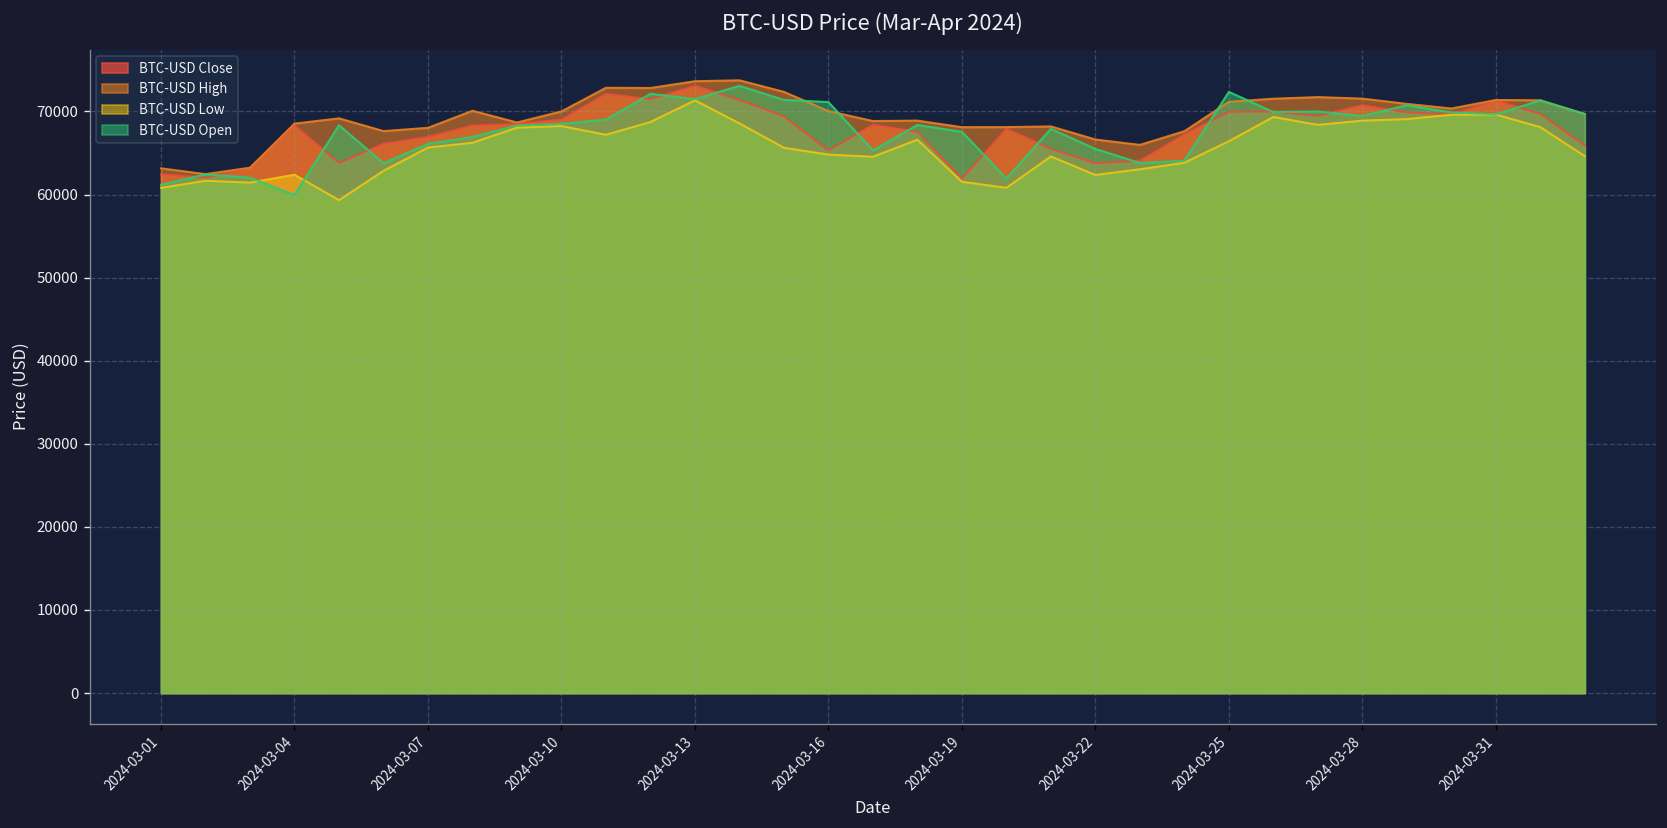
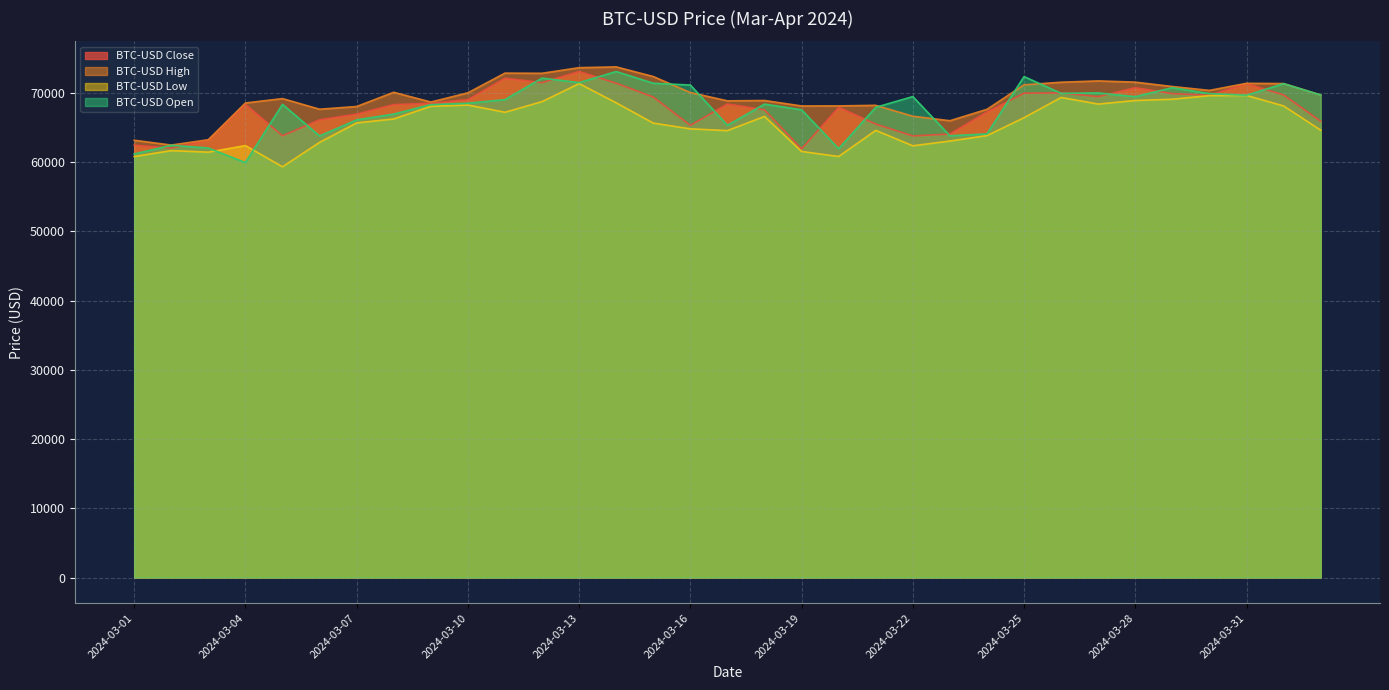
BTC-USD Open, 2024-03-22: 65000 -> 69000
